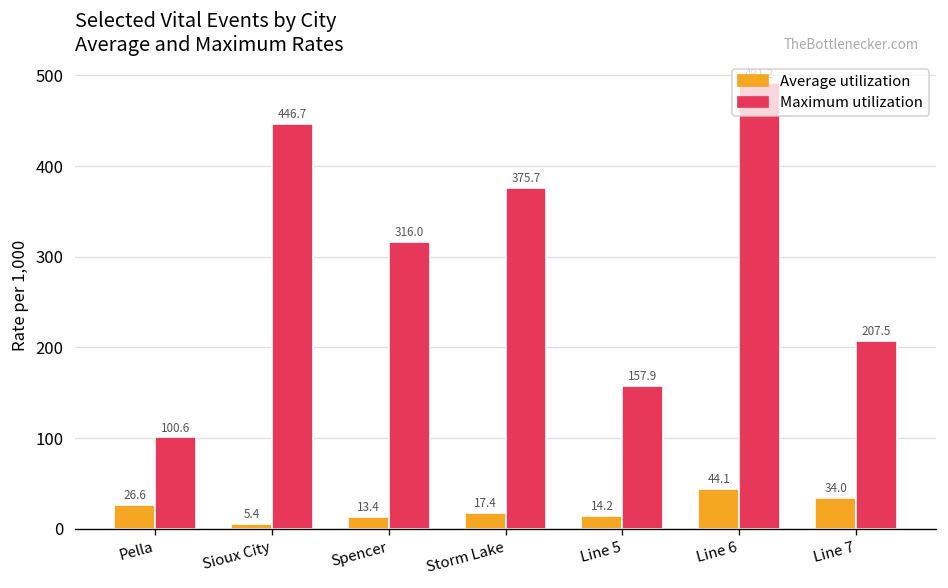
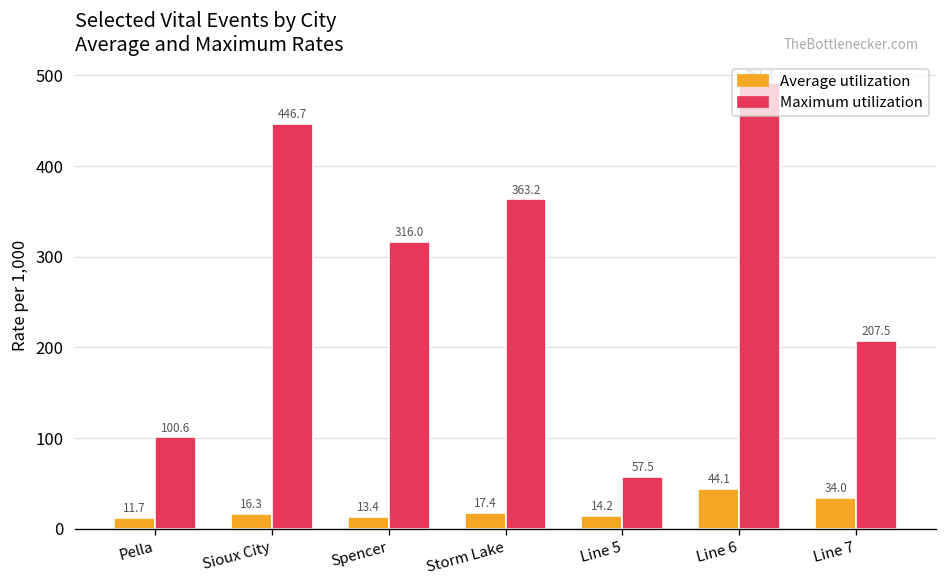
Average utilization, Pella: 26.6 -> 11.7
Average utilization, Sioux City: 5.4 -> 16.3
Maximum utilization, Storm Lake: 375.7 -> 363.2
Maximum utilization, Line 5: 157.9 -> 57.5
